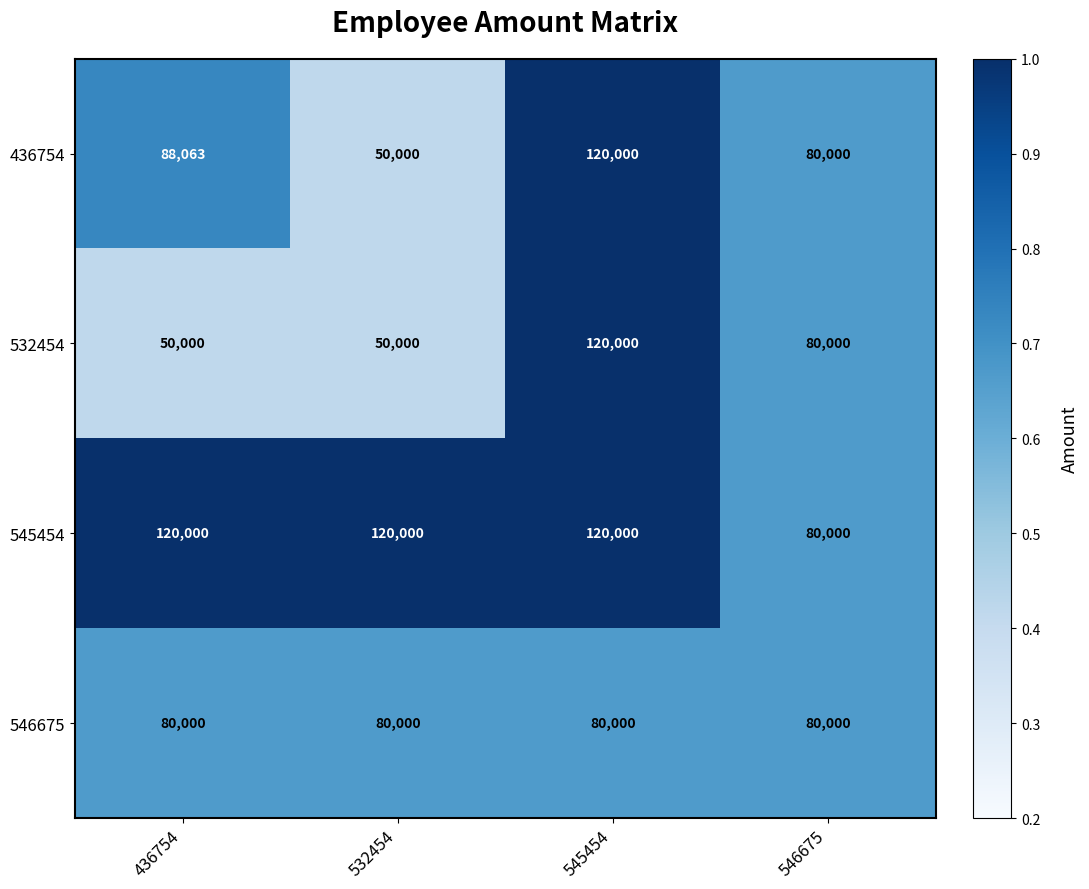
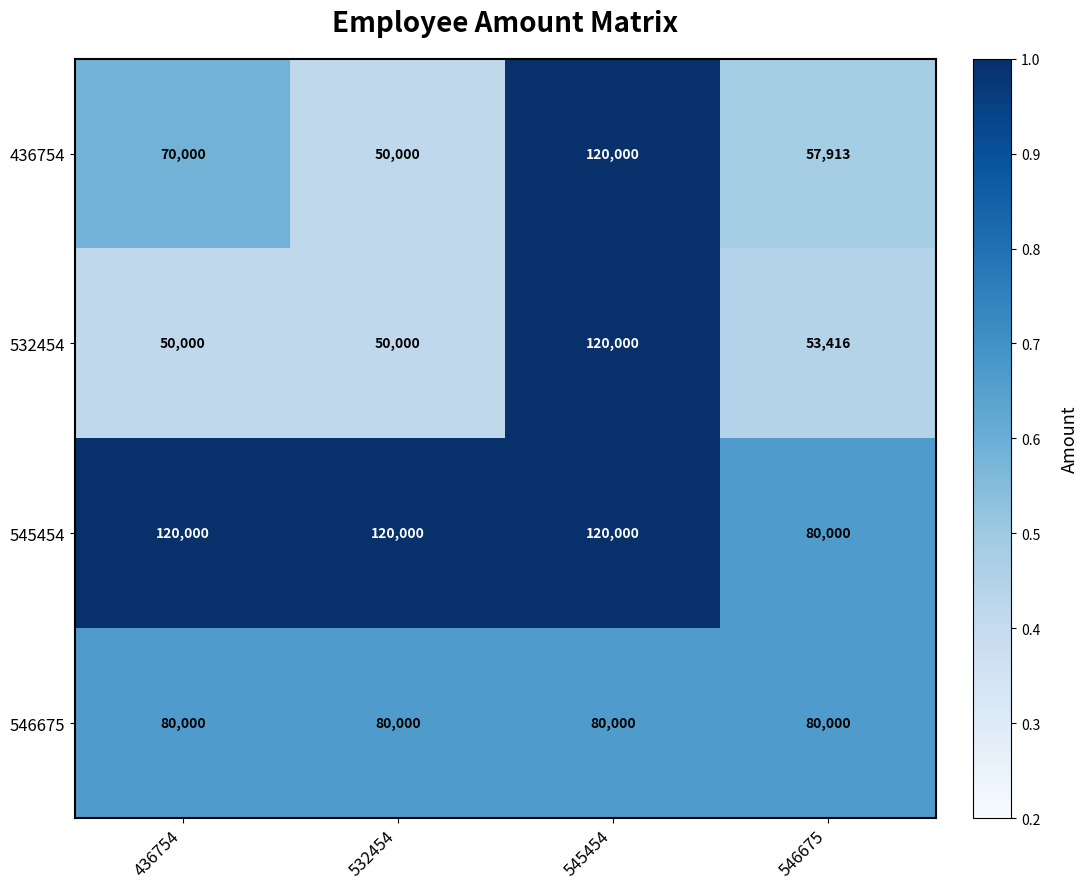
436754, 436754: 88,063 -> 70,000
436754, 546675: 80,000 -> 57,913
532454, 546675: 80,000 -> 53,416
